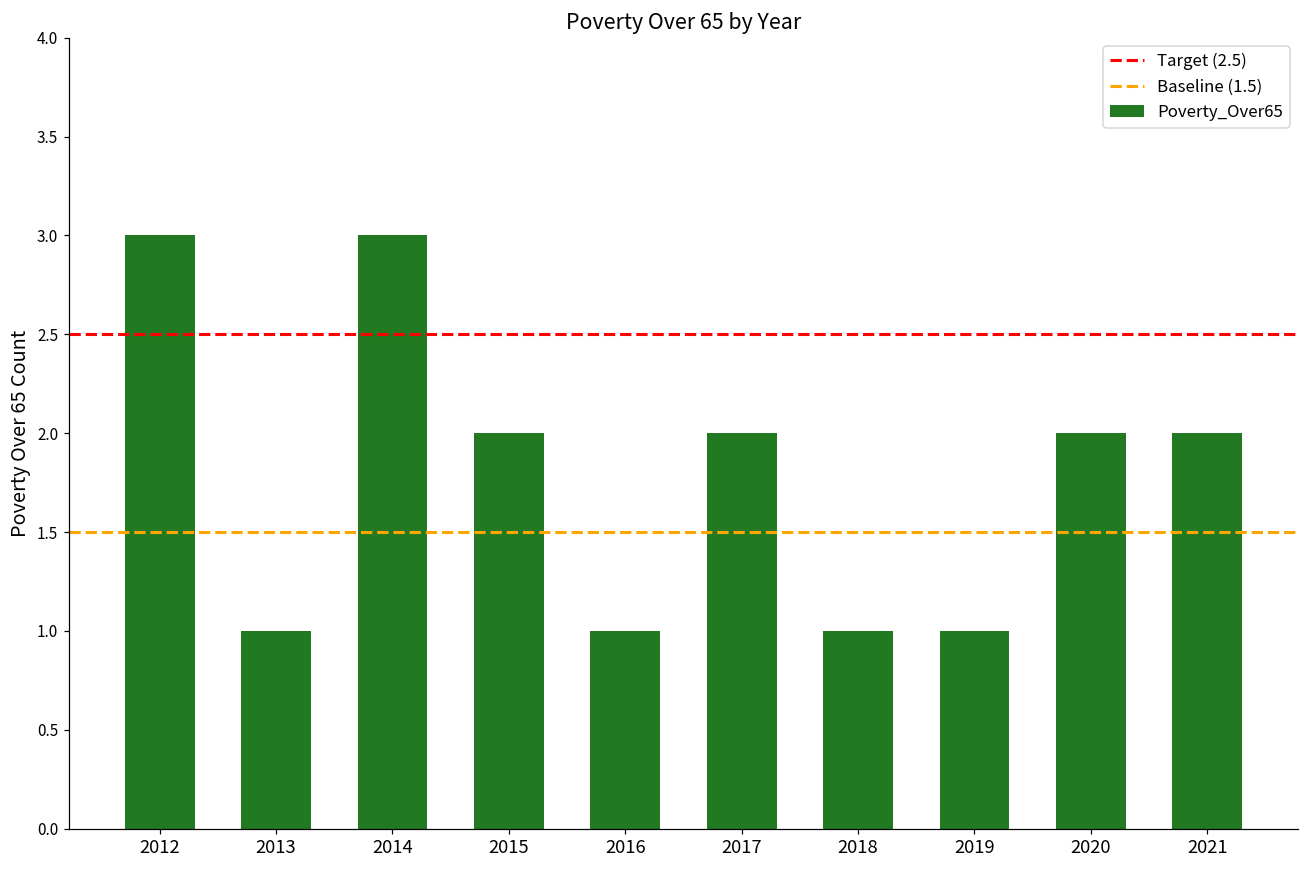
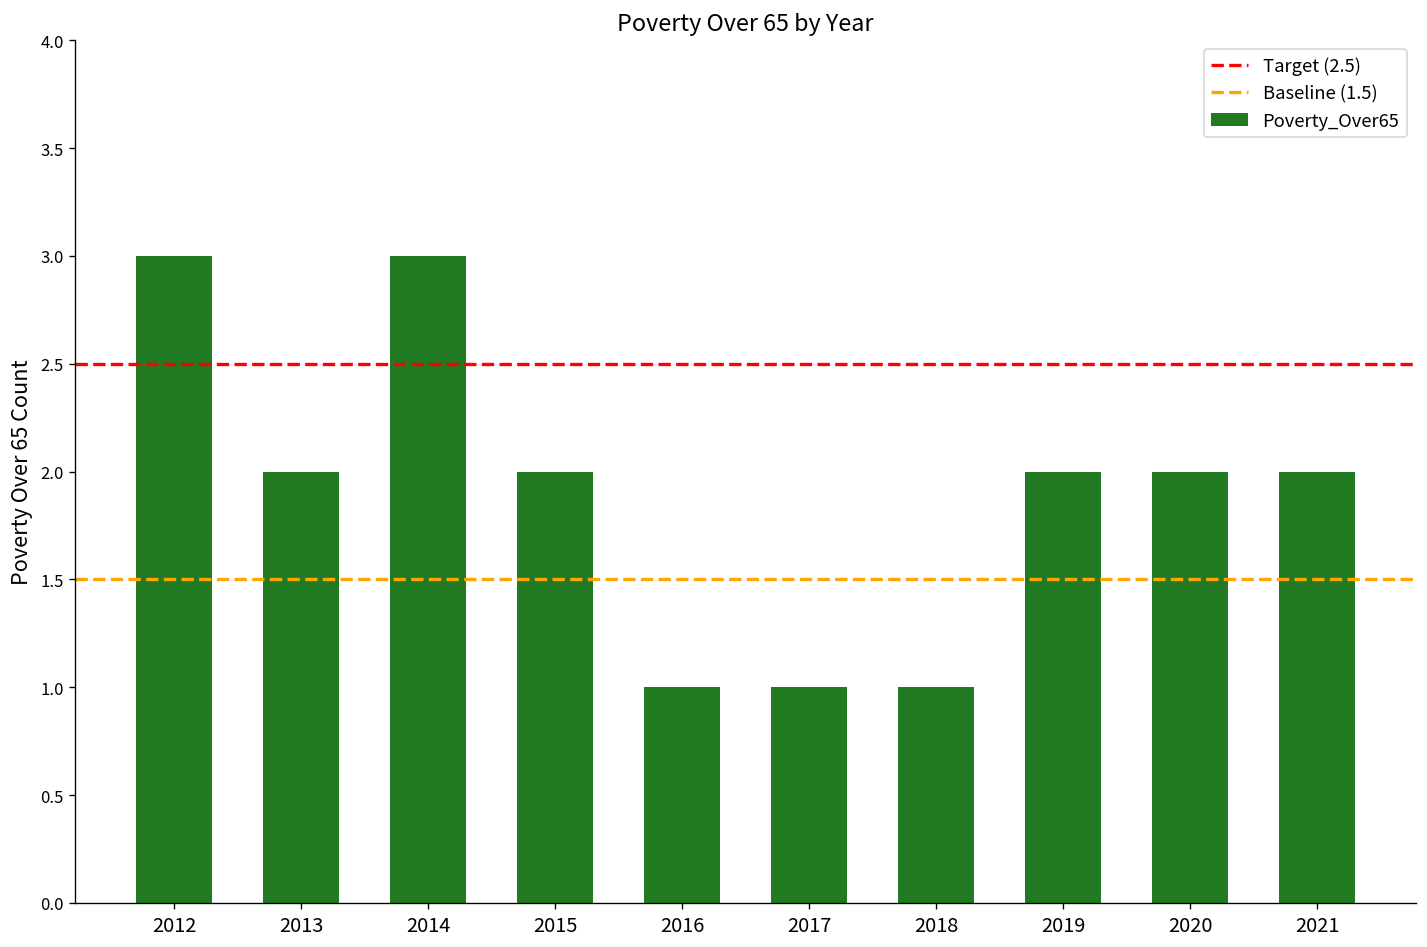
2013: 1 -> 2
2017: 2 -> 1
2019: 1 -> 2
